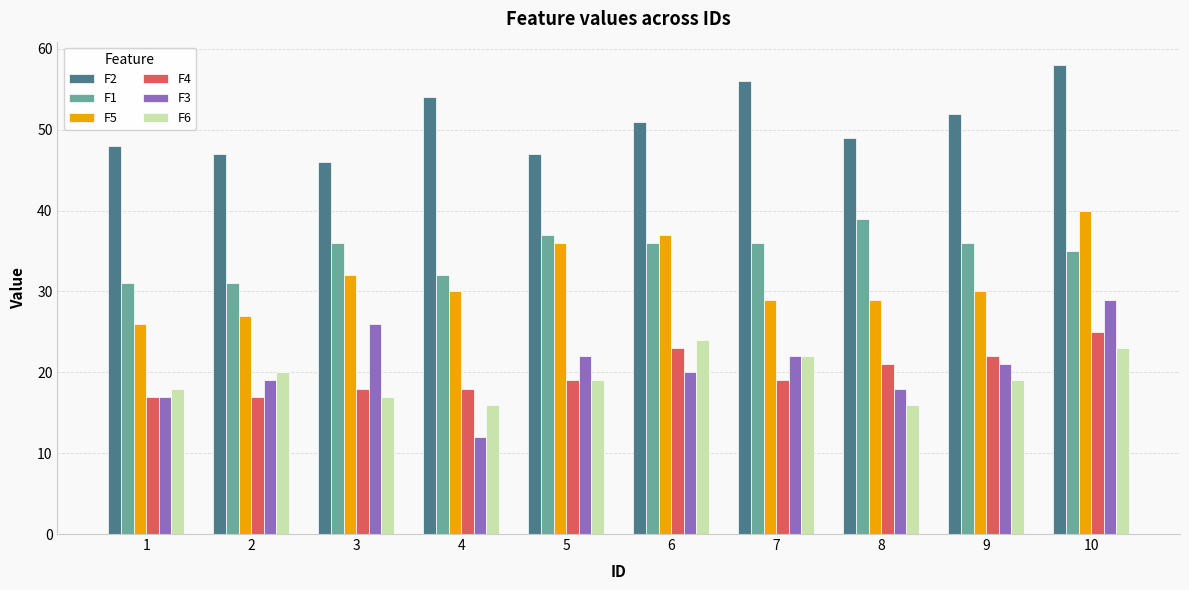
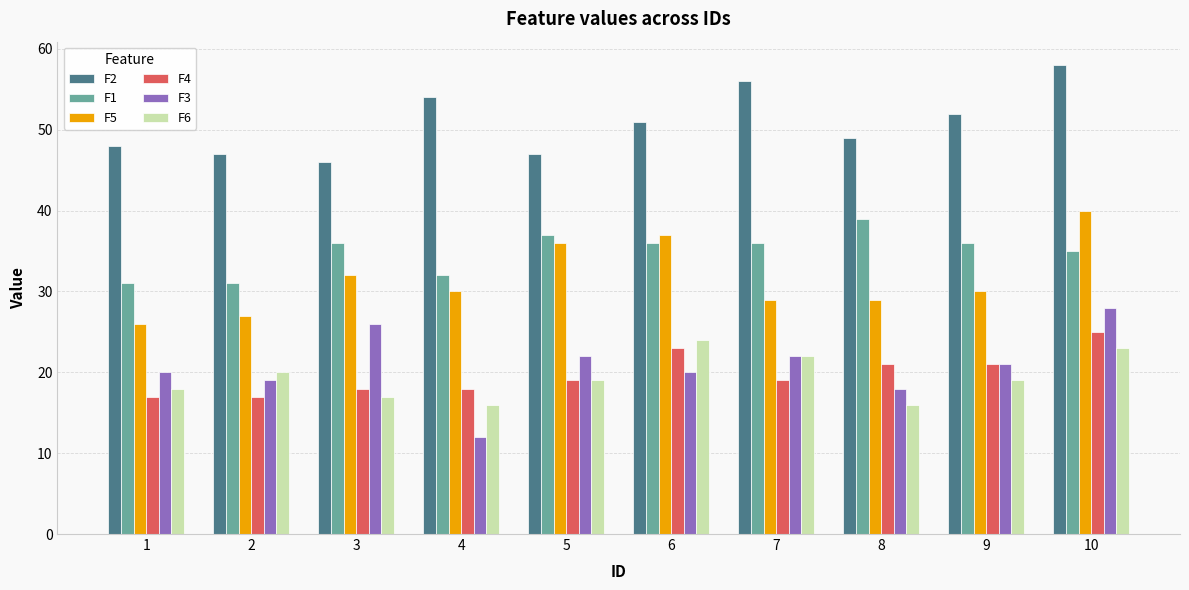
F3, 1: 17 -> 20
F4, 9: 22 -> 21
F3, 10: 29 -> 28
